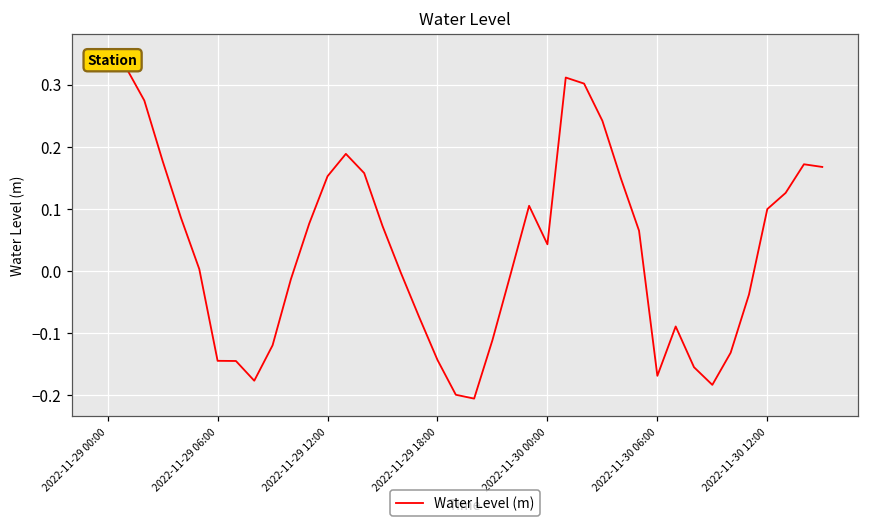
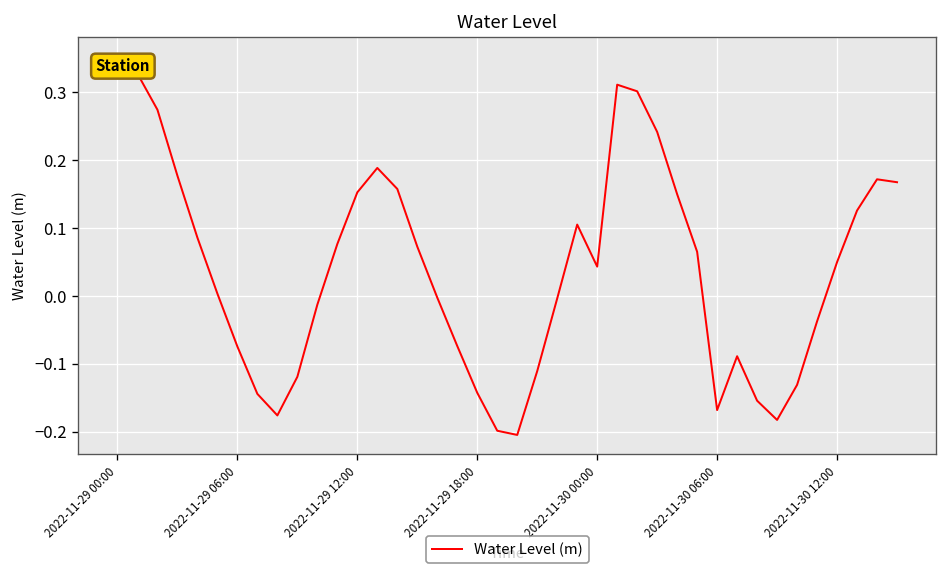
2022-11-29 06:00: -0.14 -> -0.07
2022-11-30 12:00: 0.10 -> 0.05
